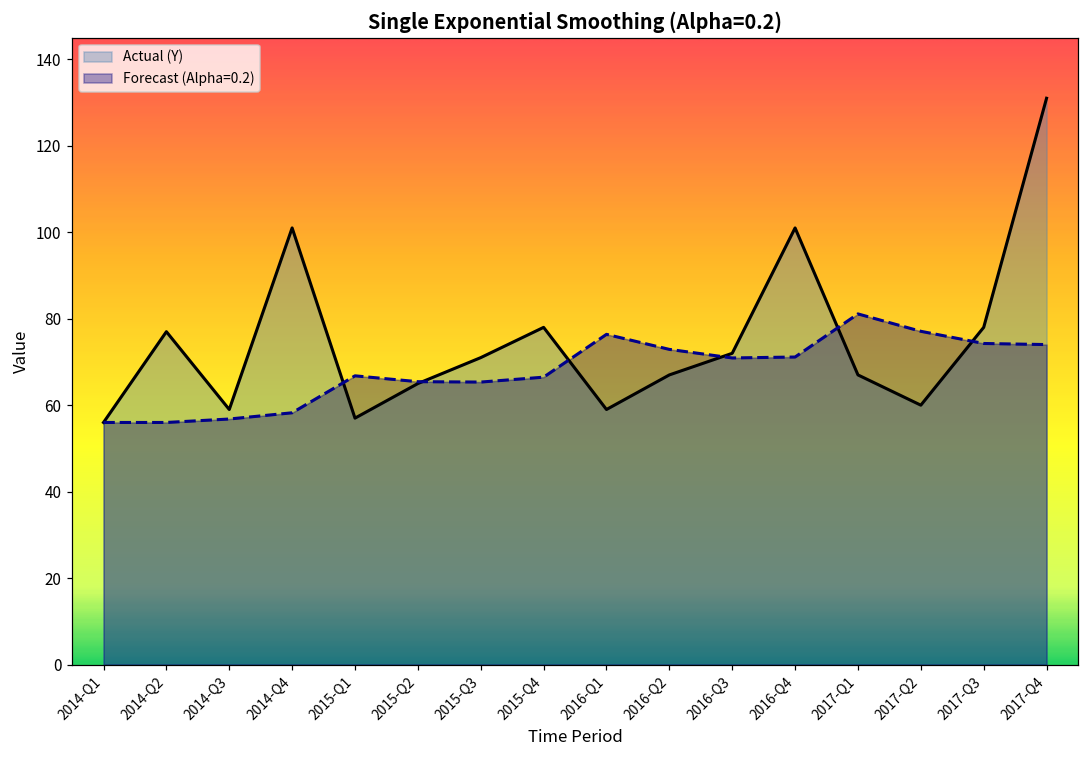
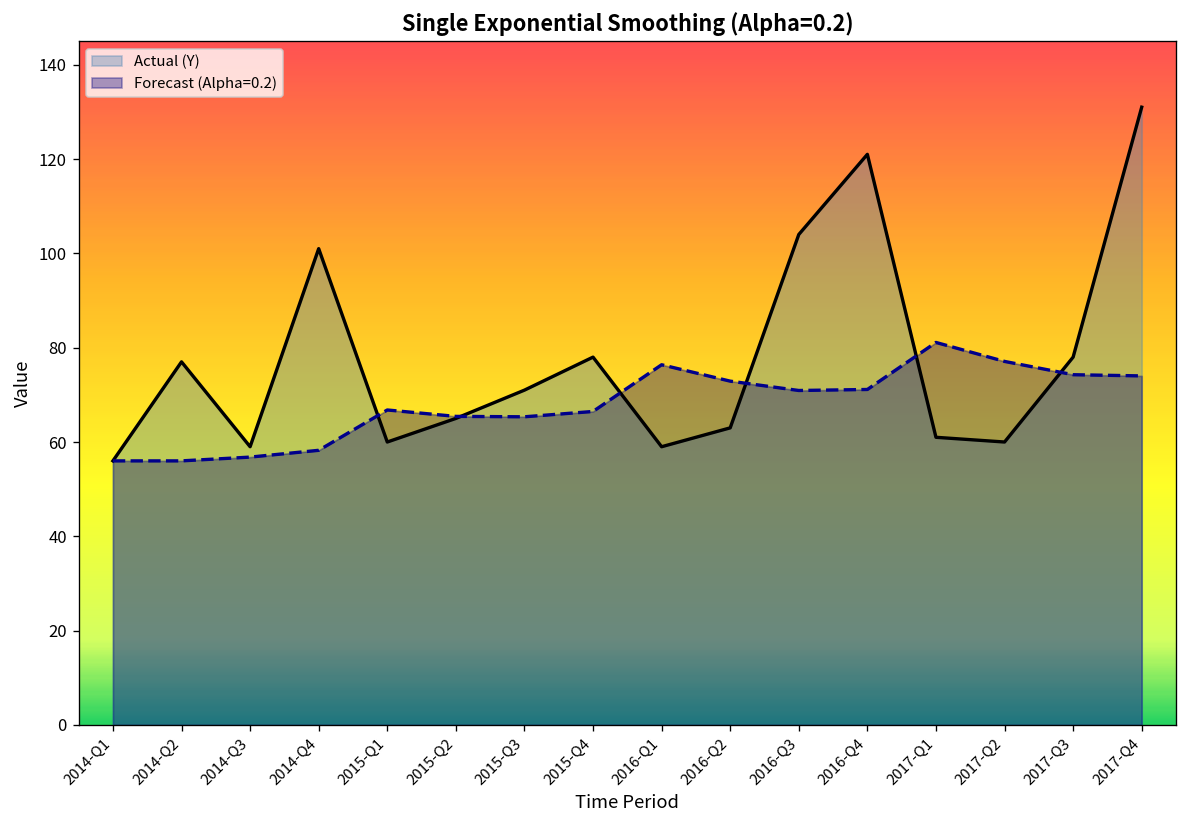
Actual (Y), 2015-Q1: 57 -> 60
Actual (Y), 2016-Q2: 67 -> 63
Actual (Y), 2016-Q3: 72 -> 104
Actual (Y), 2016-Q4: 101 -> 121
Actual (Y), 2017-Q1: 67 -> 61
